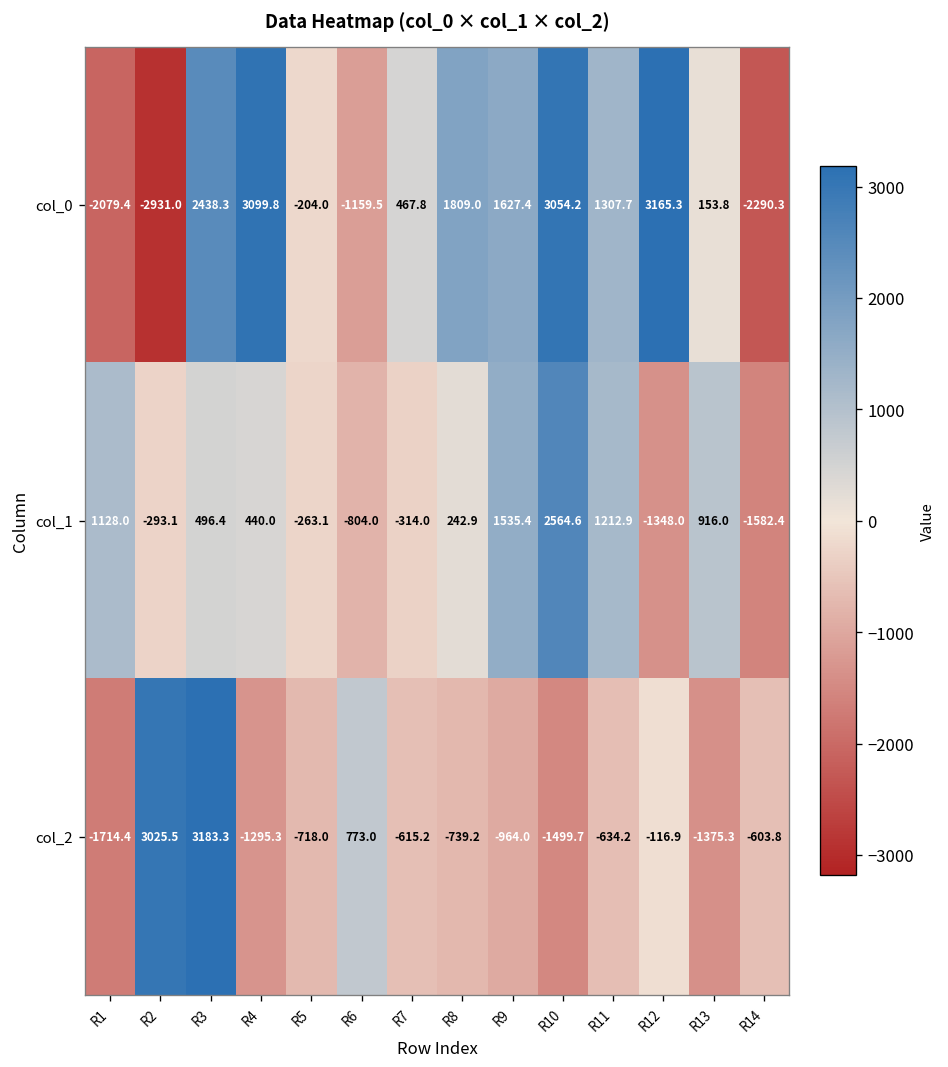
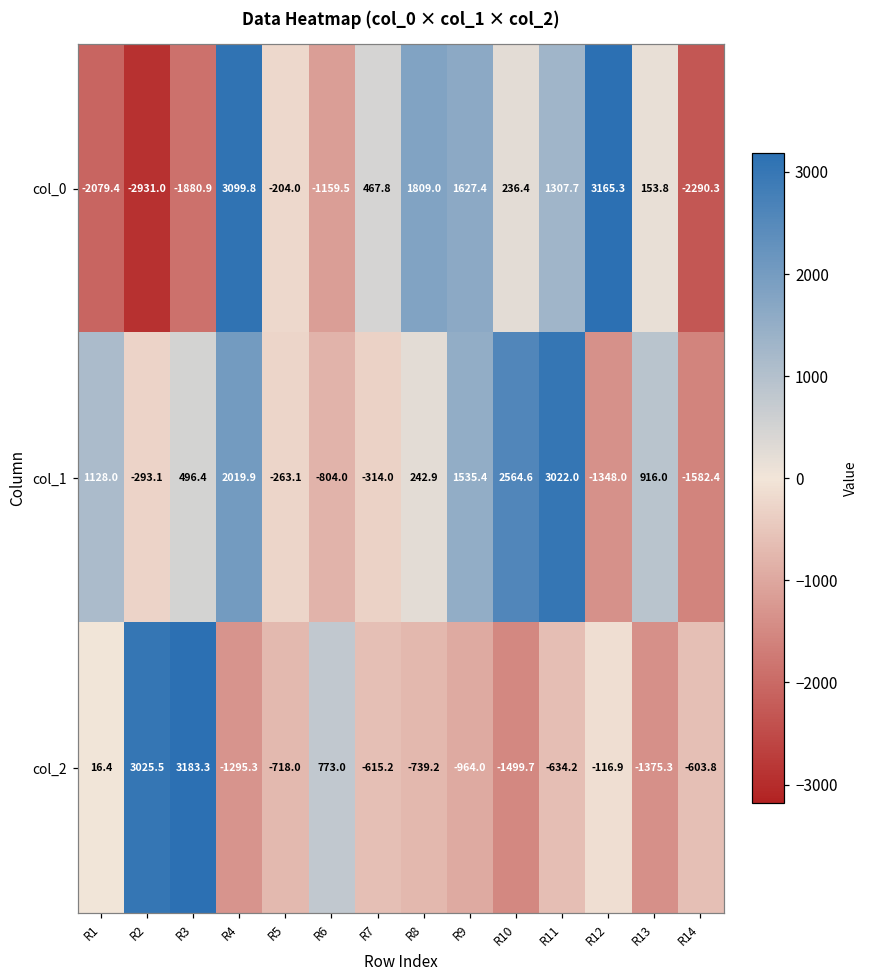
col_0, R3: 2438.3 -> -1880.9
col_0, R10: 3054.2 -> 236.4
col_1, R4: 440.0 -> 2019.9
col_1, R11: 1212.9 -> 3022.0
col_2, R1: -1714.4 -> 16.4
